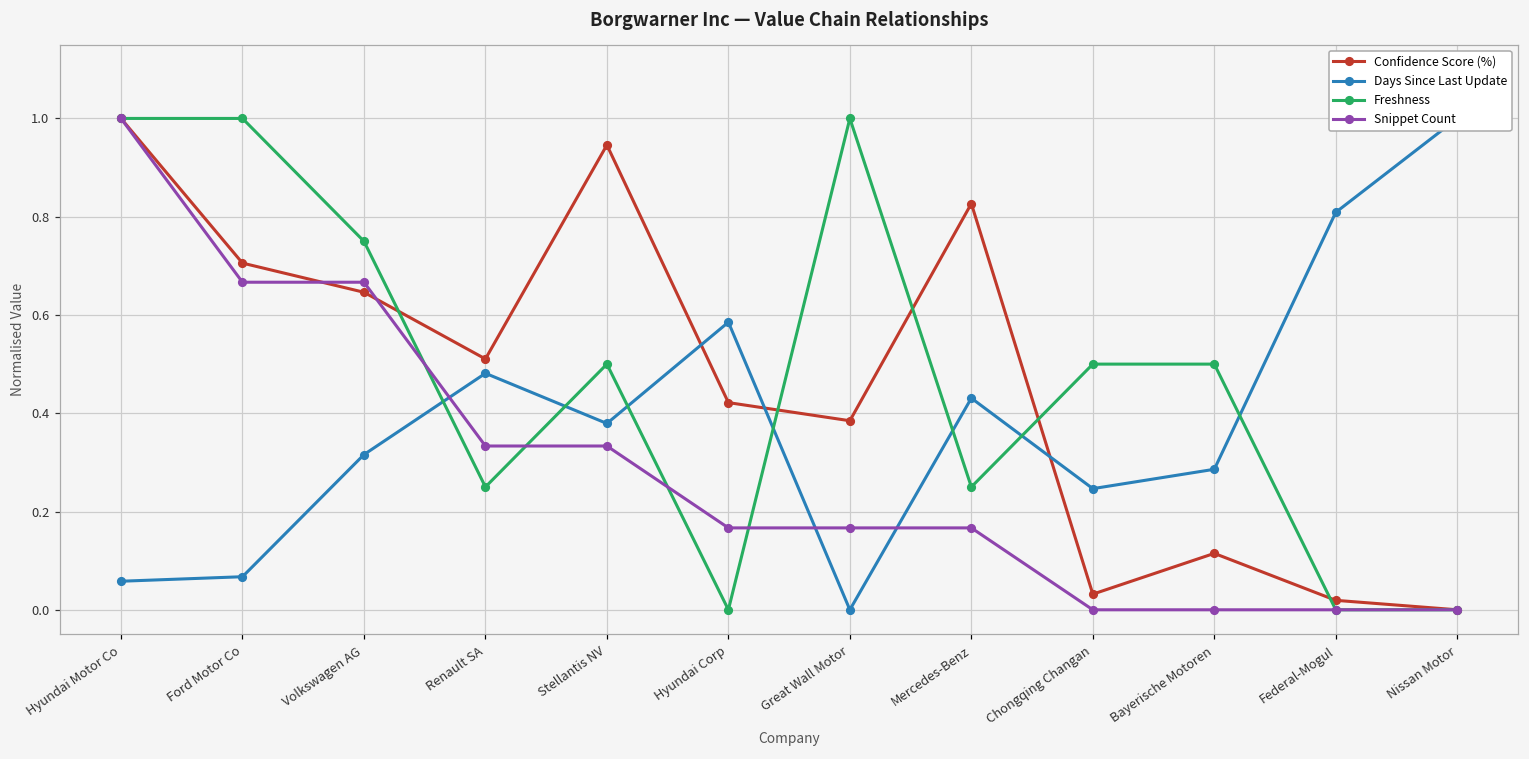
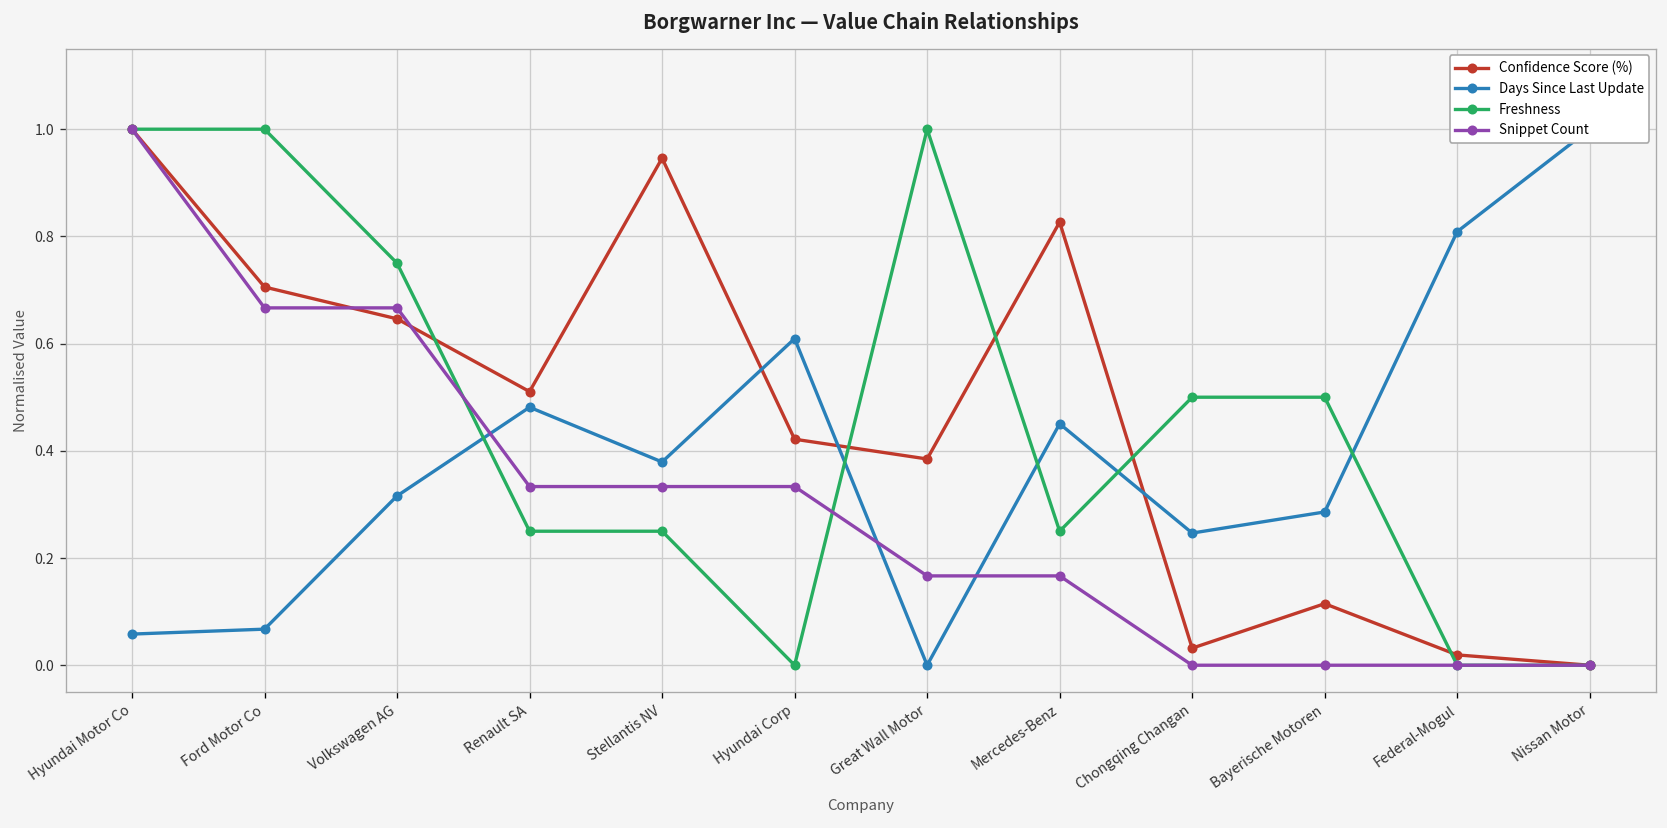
Freshness, Stellantis NV: 0.50 -> 0.25
Days Since Last Update, Hyundai Corp: 0.59 -> 0.61
Snippet Count, Hyundai Corp: 0.17 -> 0.33
Days Since Last Update, Mercedes-Benz: 0.43 -> 0.45
